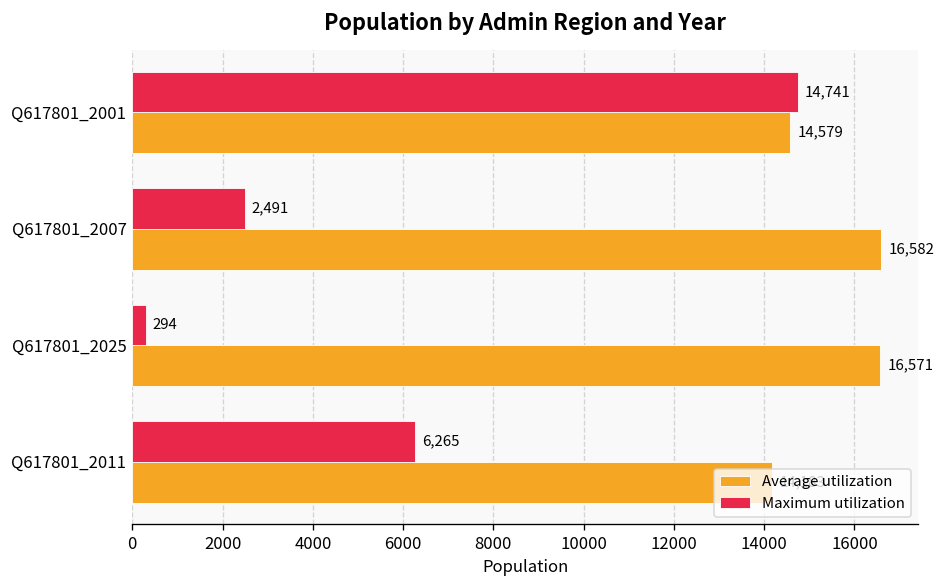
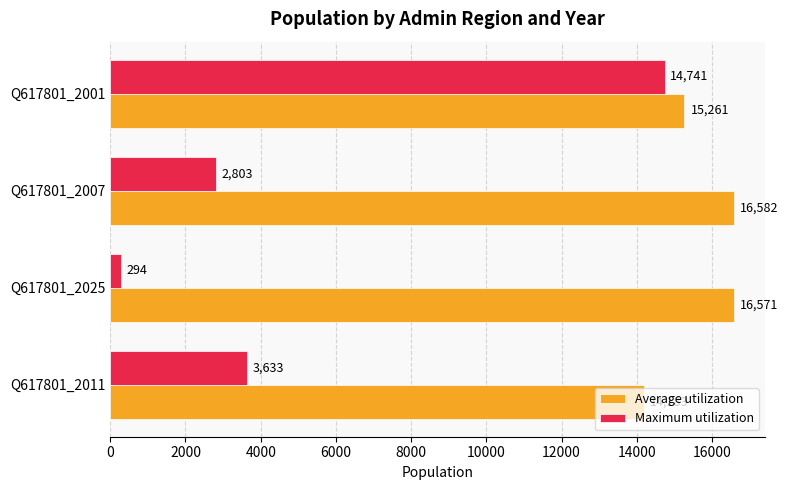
Average utilization, Q617801_2001: 14,579 -> 15,261
Maximum utilization, Q617801_2007: 2,491 -> 2,803
Maximum utilization, Q617801_2011: 6,265 -> 3,633
